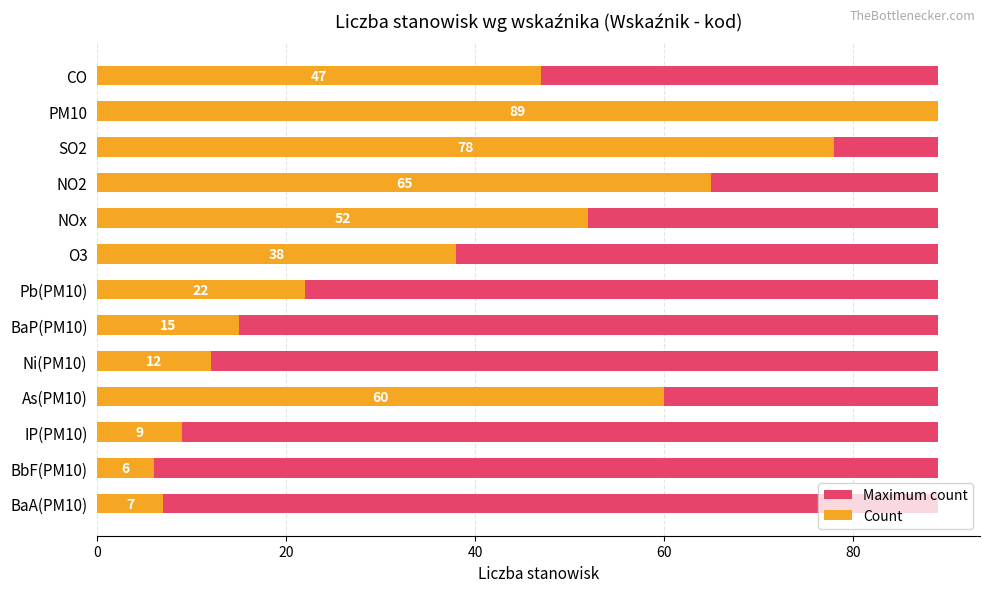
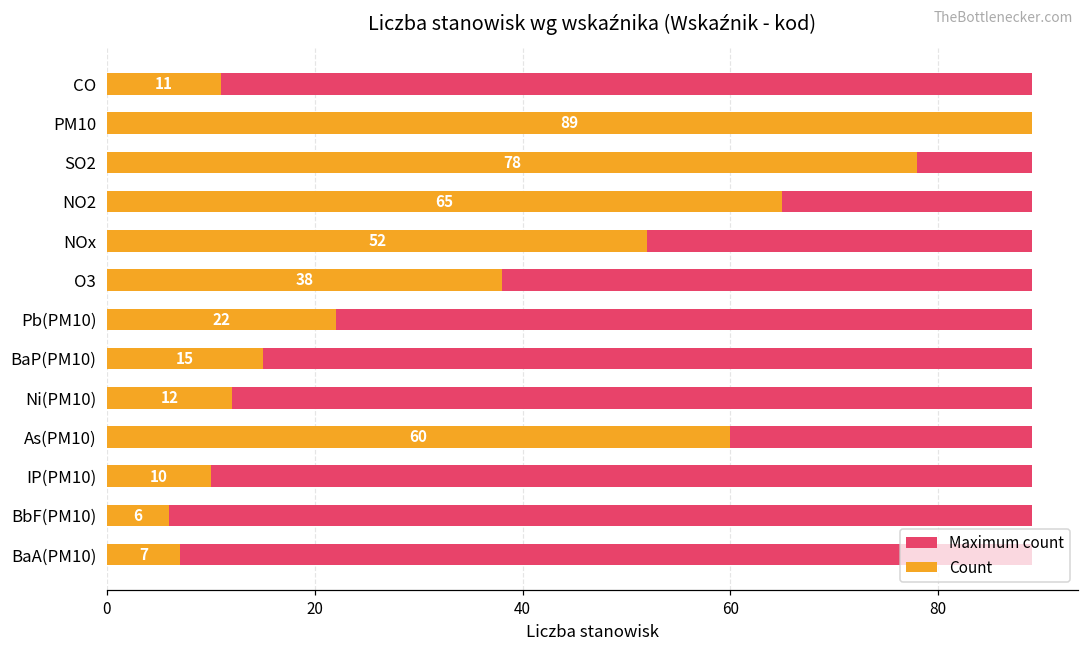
Count, CO: 47 -> 11
Count, IP(PM10): 9 -> 10
